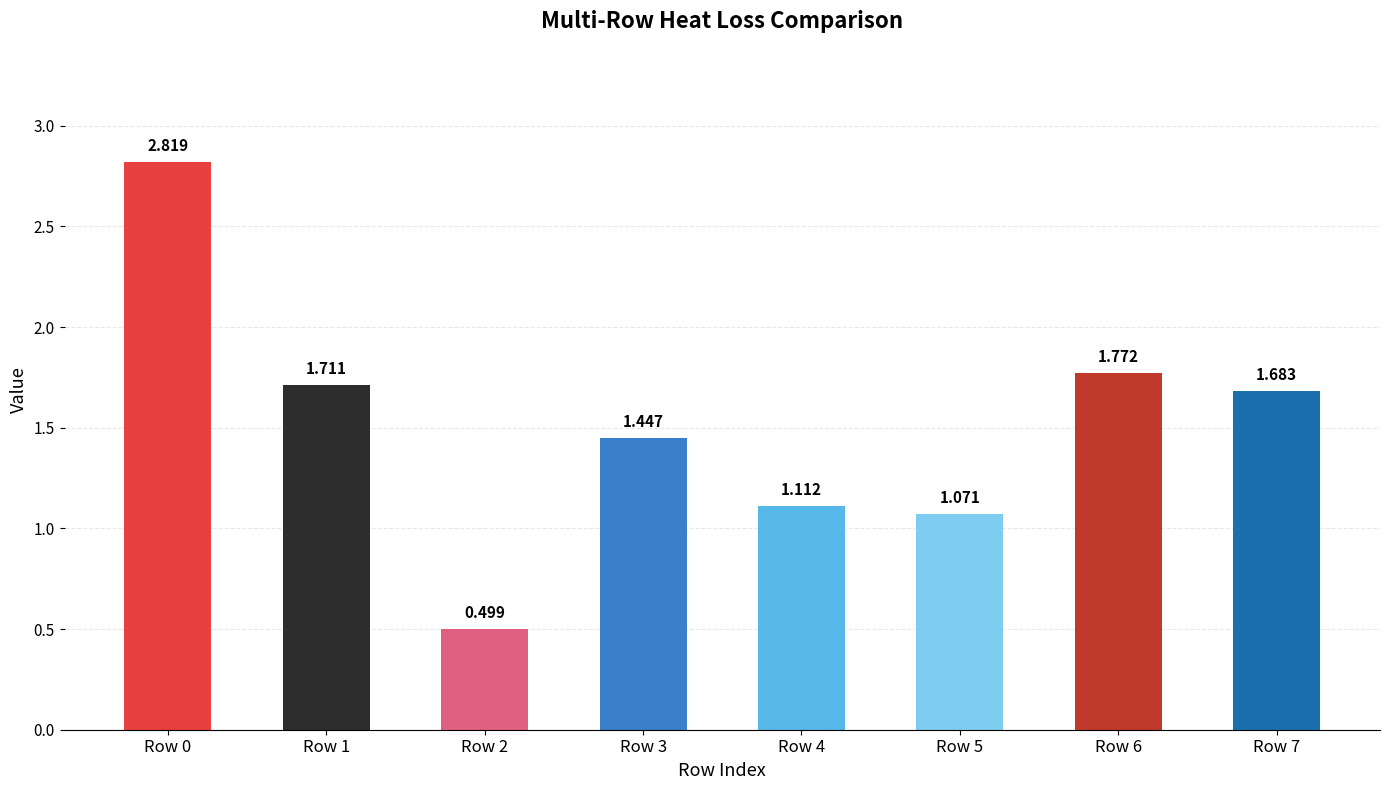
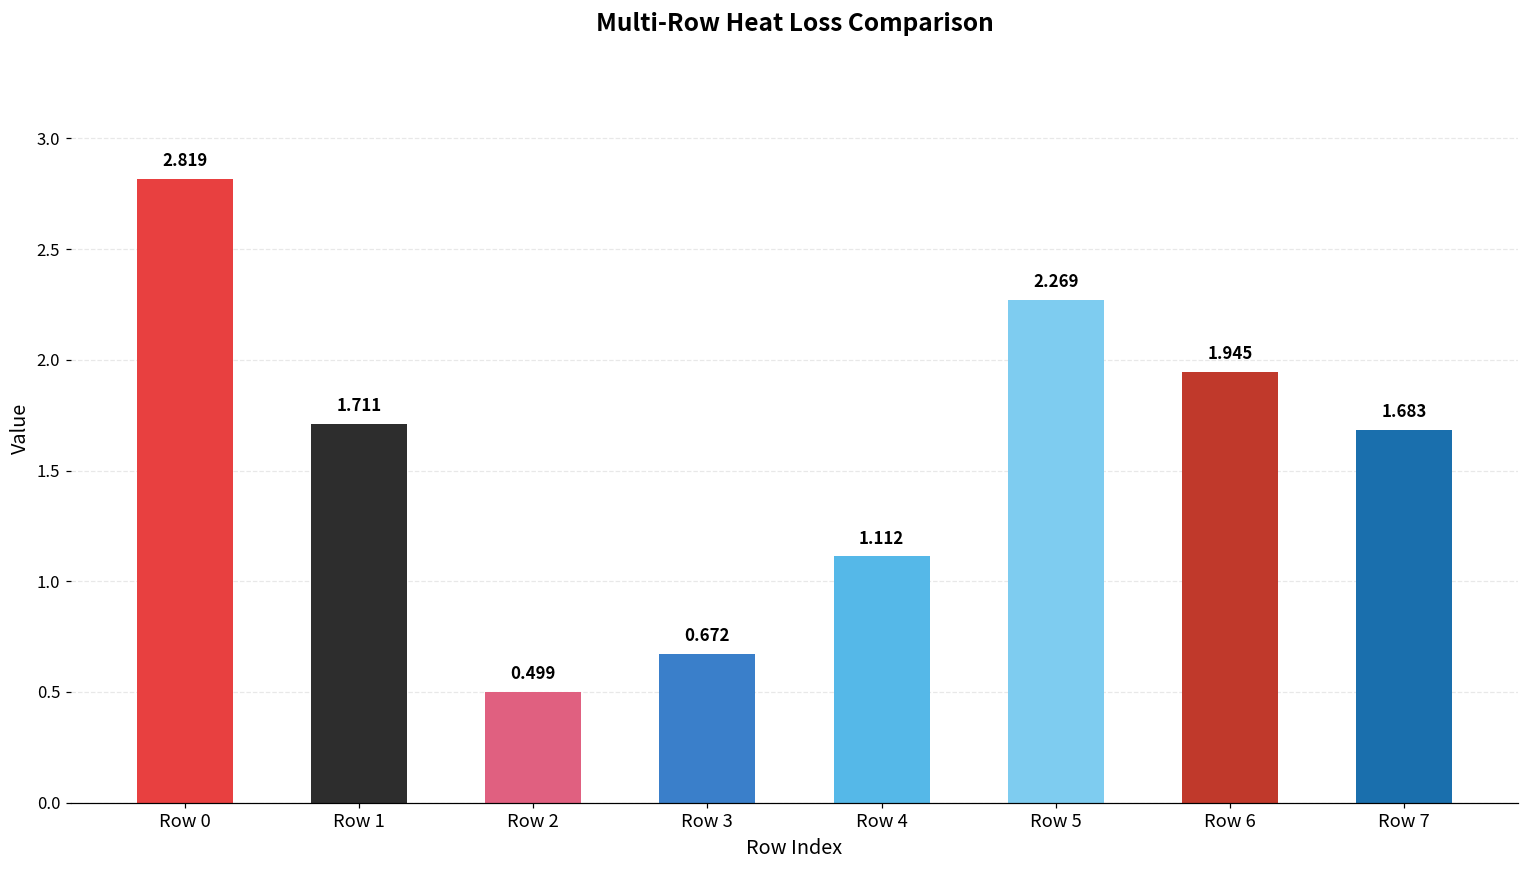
Row 3: 1.447 -> 0.672
Row 5: 1.071 -> 2.269
Row 6: 1.772 -> 1.945
